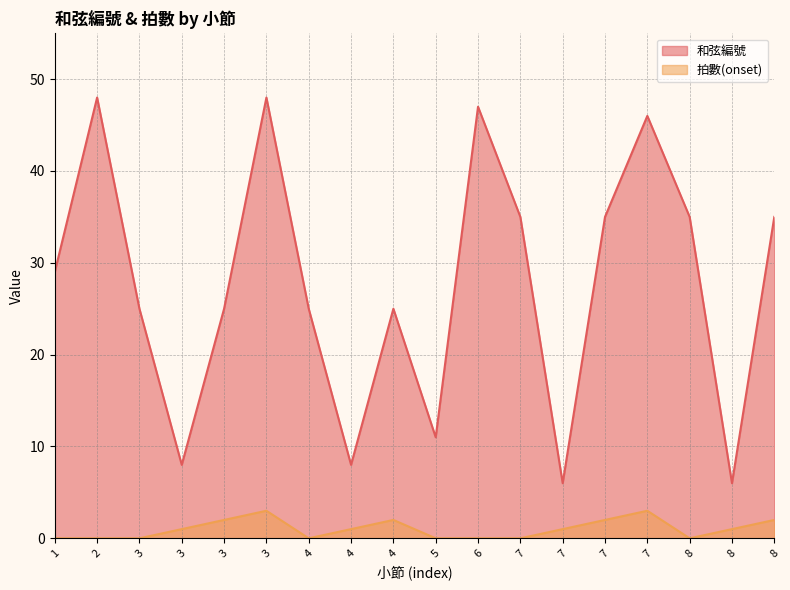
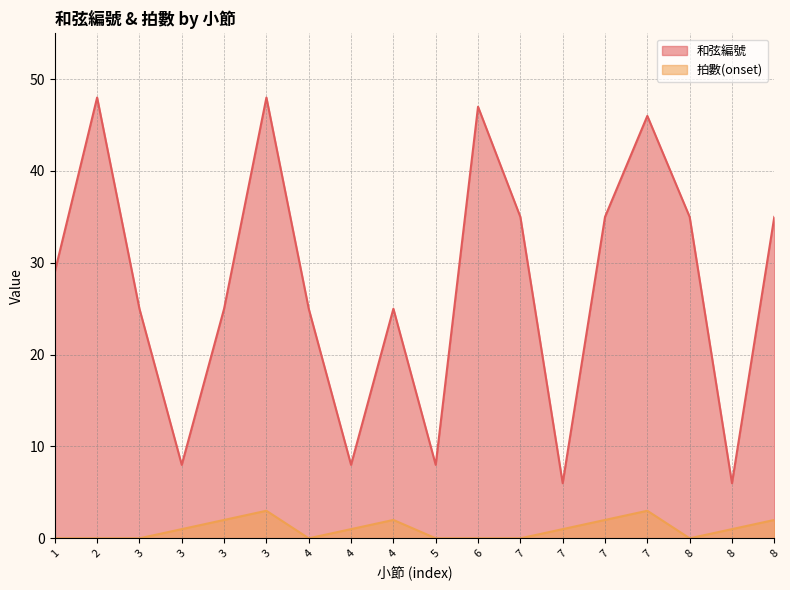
和弦編號, 5: 11 -> 8
